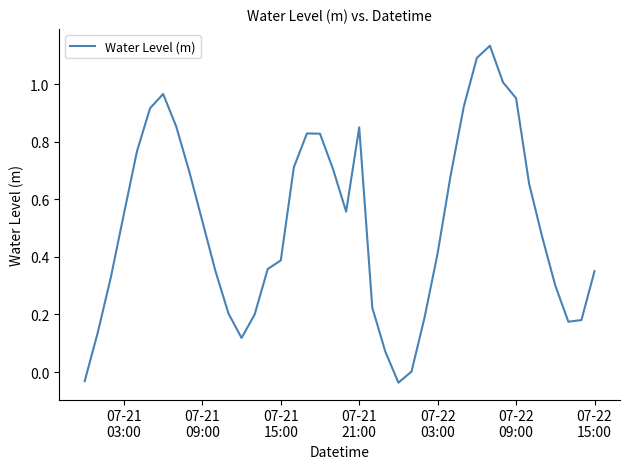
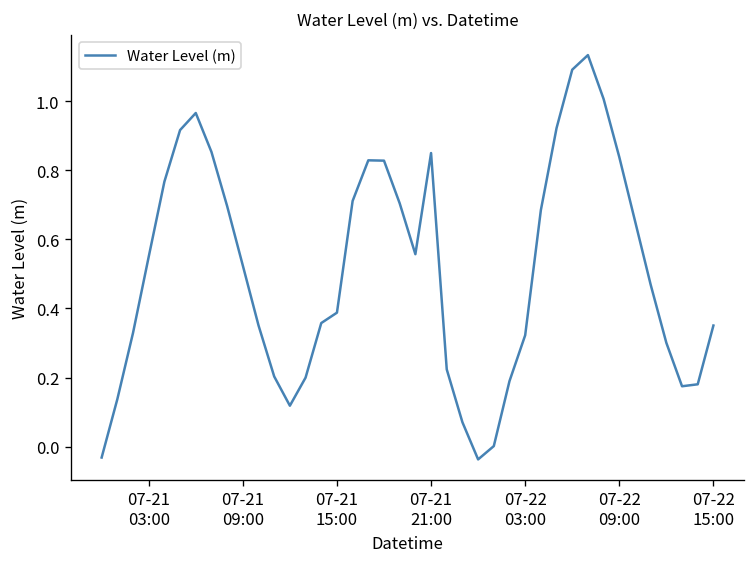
07-22 03:00: 0.41 -> 0.32
07-22 09:00: 0.95 -> 0.84
